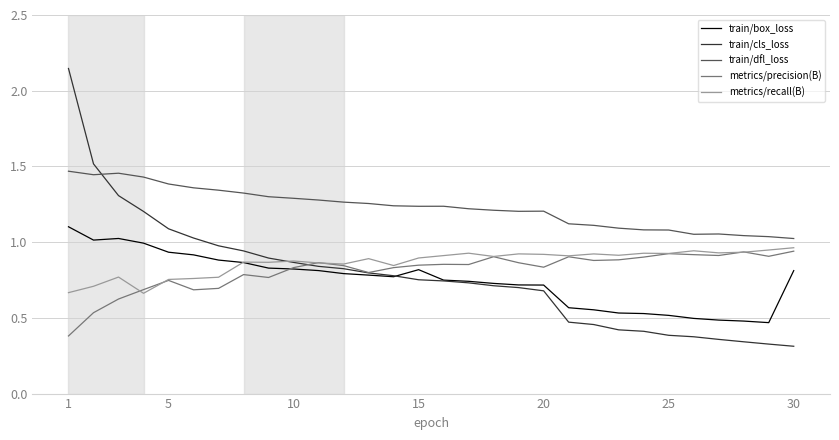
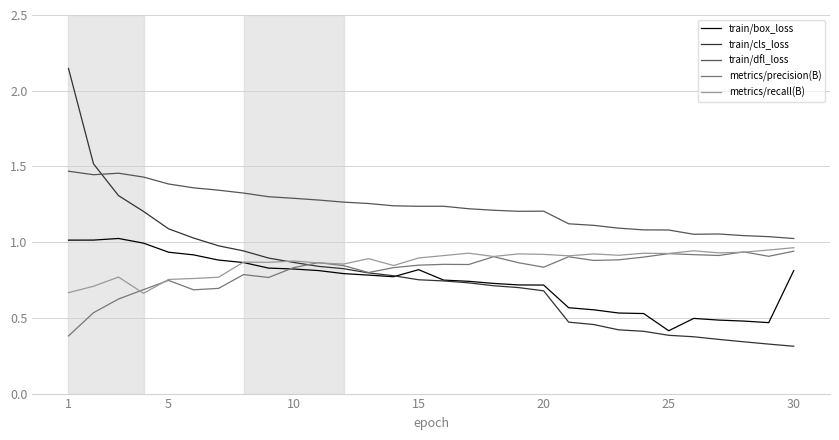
train/box_loss, 1: 1.10 -> 1.01
train/box_loss, 25: 0.52 -> 0.41
